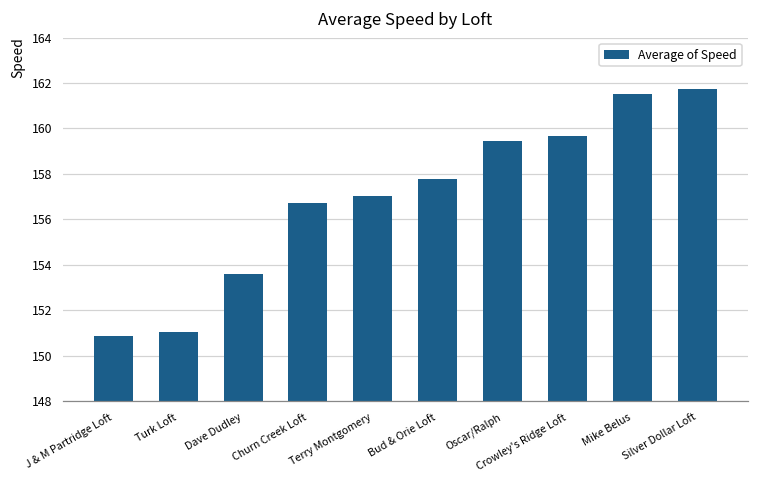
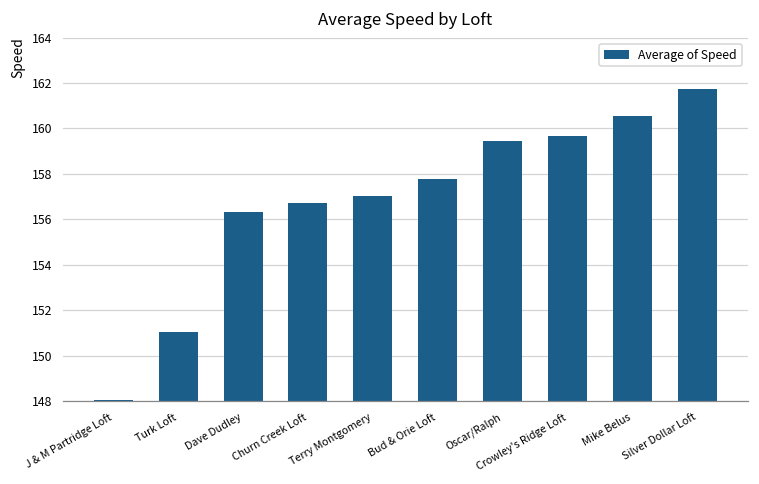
J & M Partridge Loft: 150.9 -> 148.1
Dave Dudley: 153.6 -> 156.3
Mike Belus: 161.5 -> 160.5
